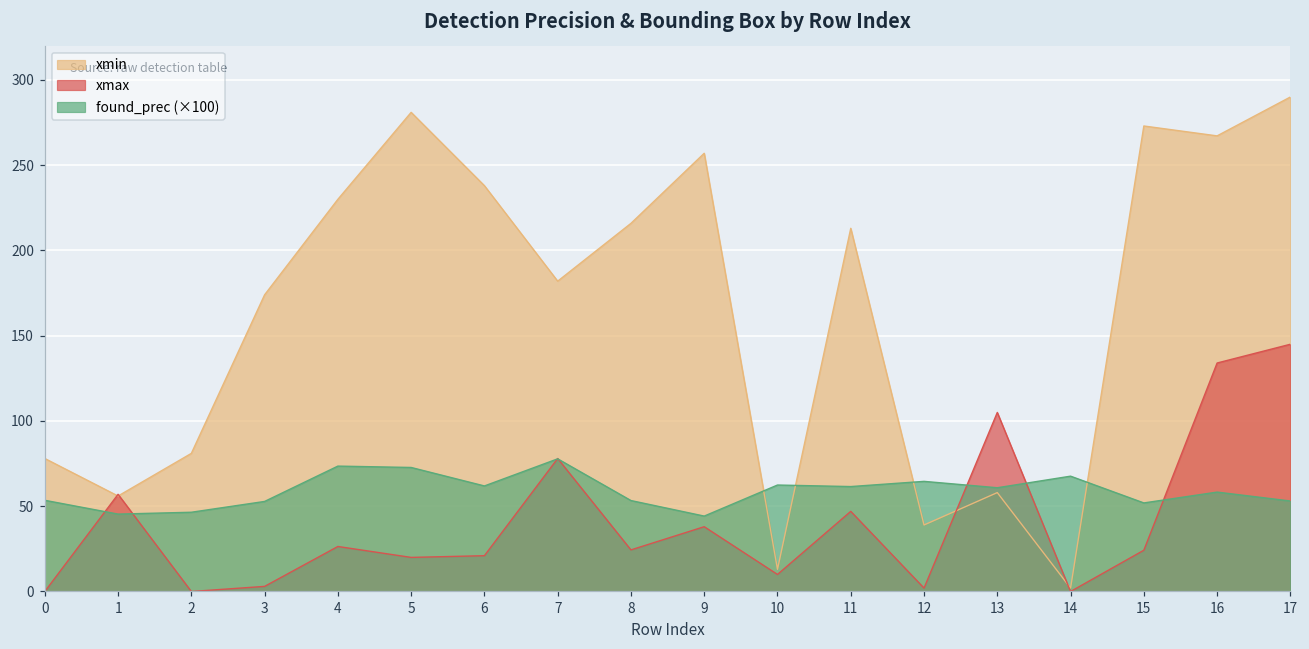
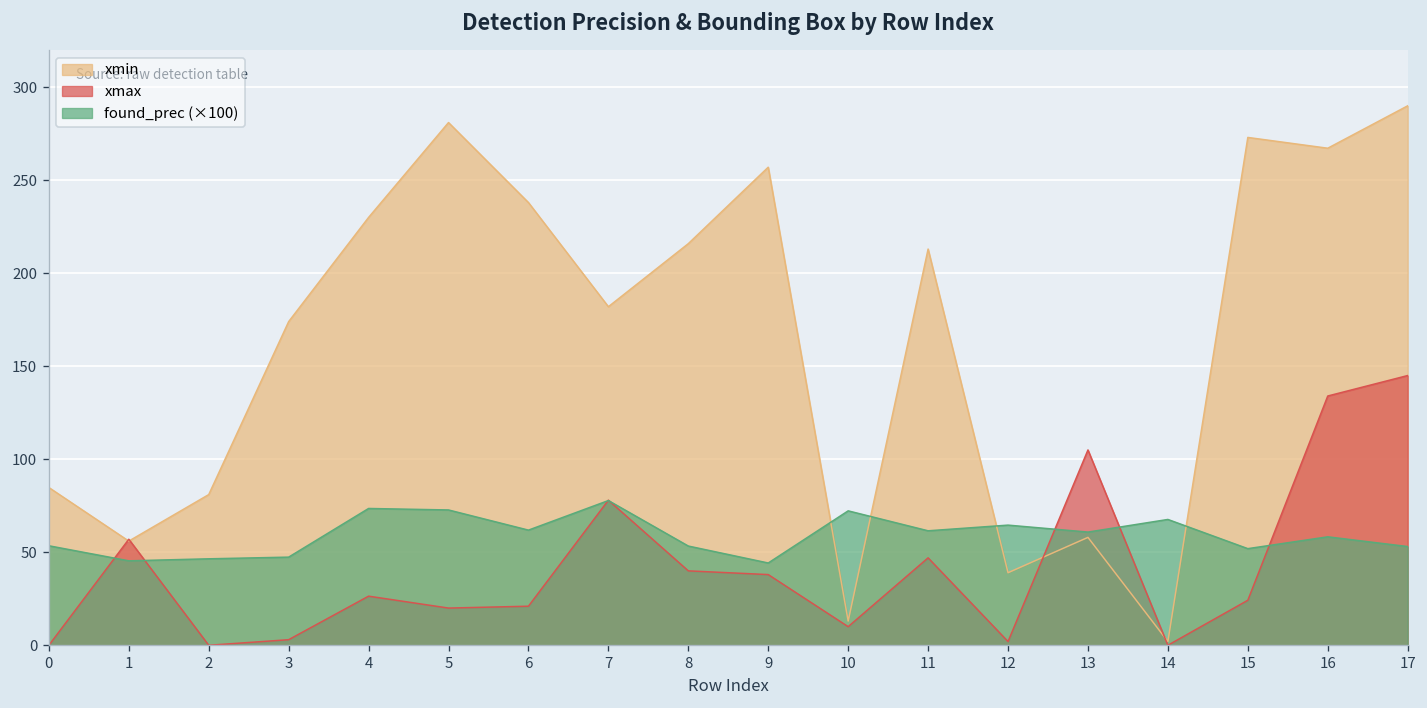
xmin, 0: 78 -> 85
found_prec (×100), 3: 53 -> 47
xmax, 8: 24 -> 40
found_prec (×100), 10: 62 -> 72
